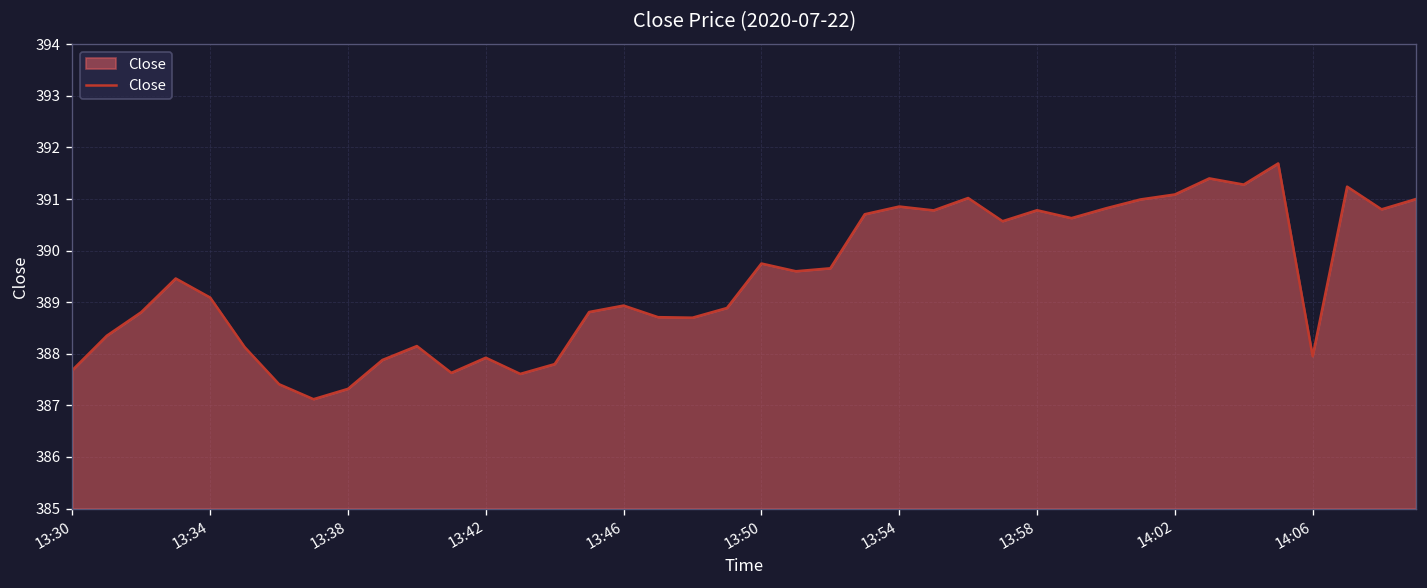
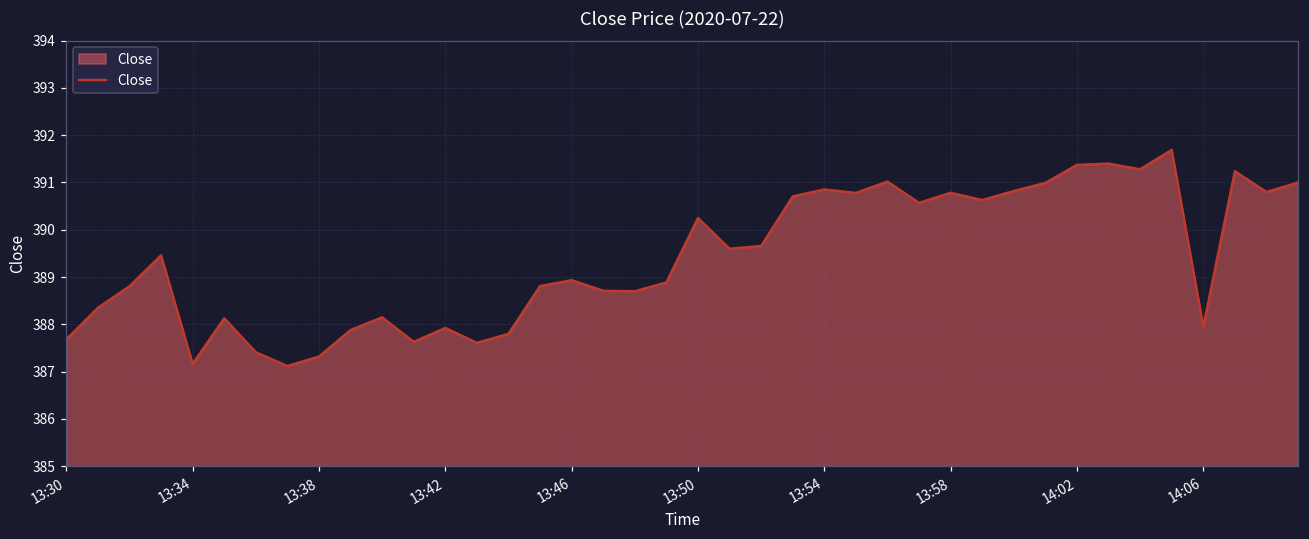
13:34: 389.1 -> 387.2
13:50: 389.8 -> 390.3
14:02: 391.1 -> 391.4
